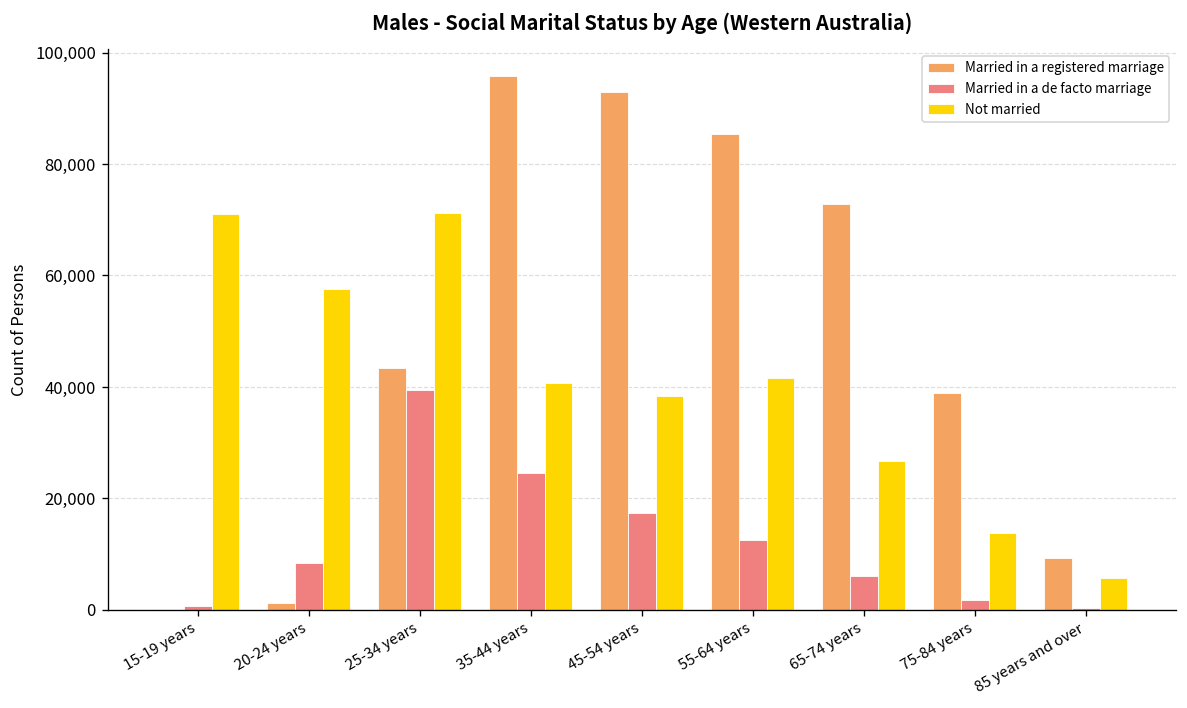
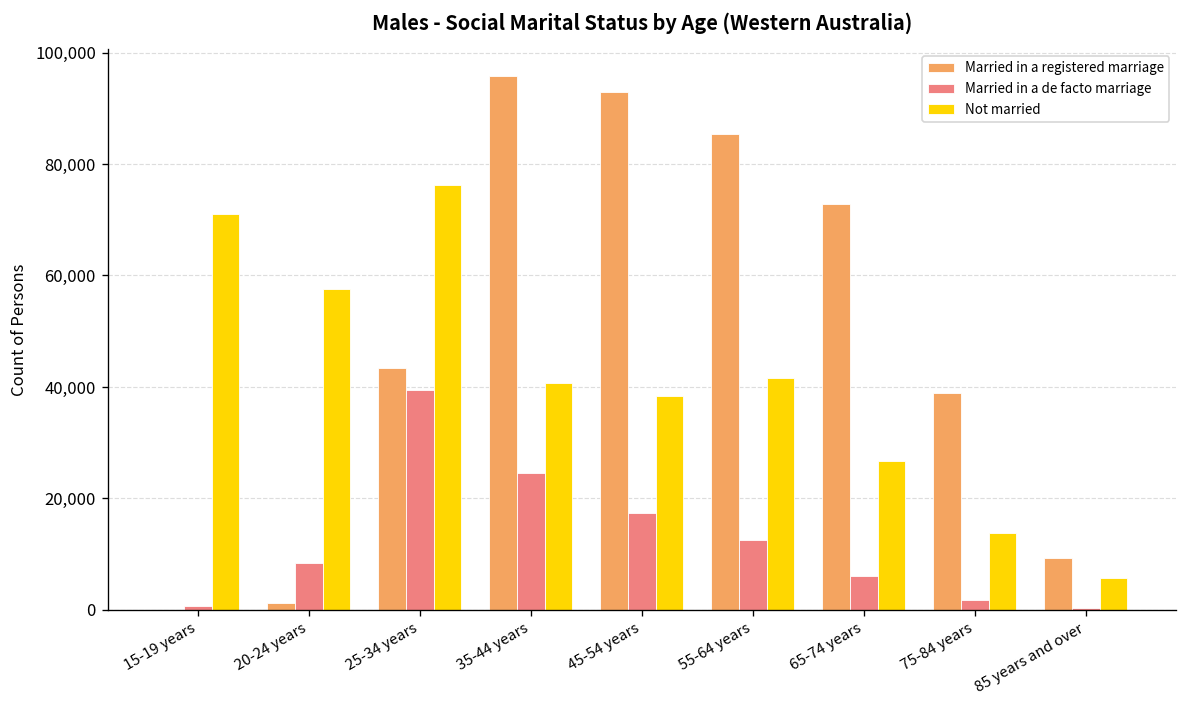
Not married, 25-34 years: 71,000 -> 76,000
